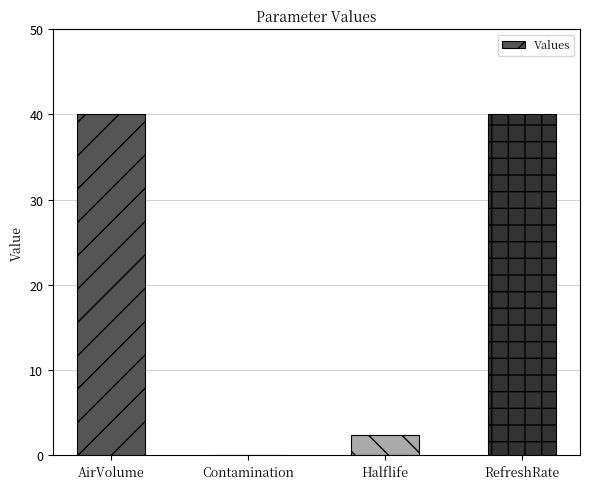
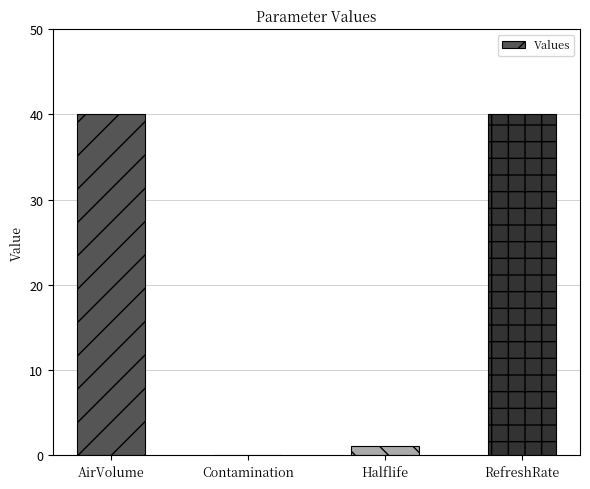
Halflife: 2 -> 1
